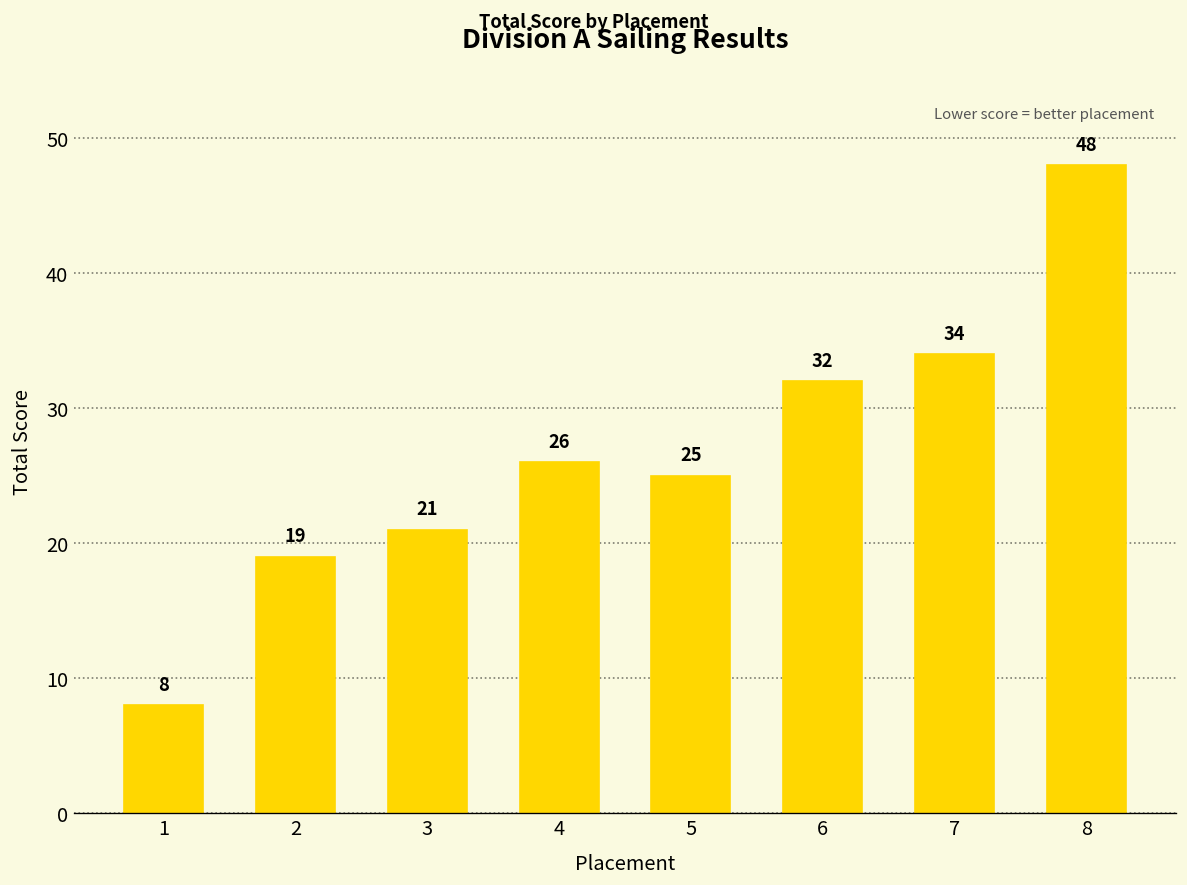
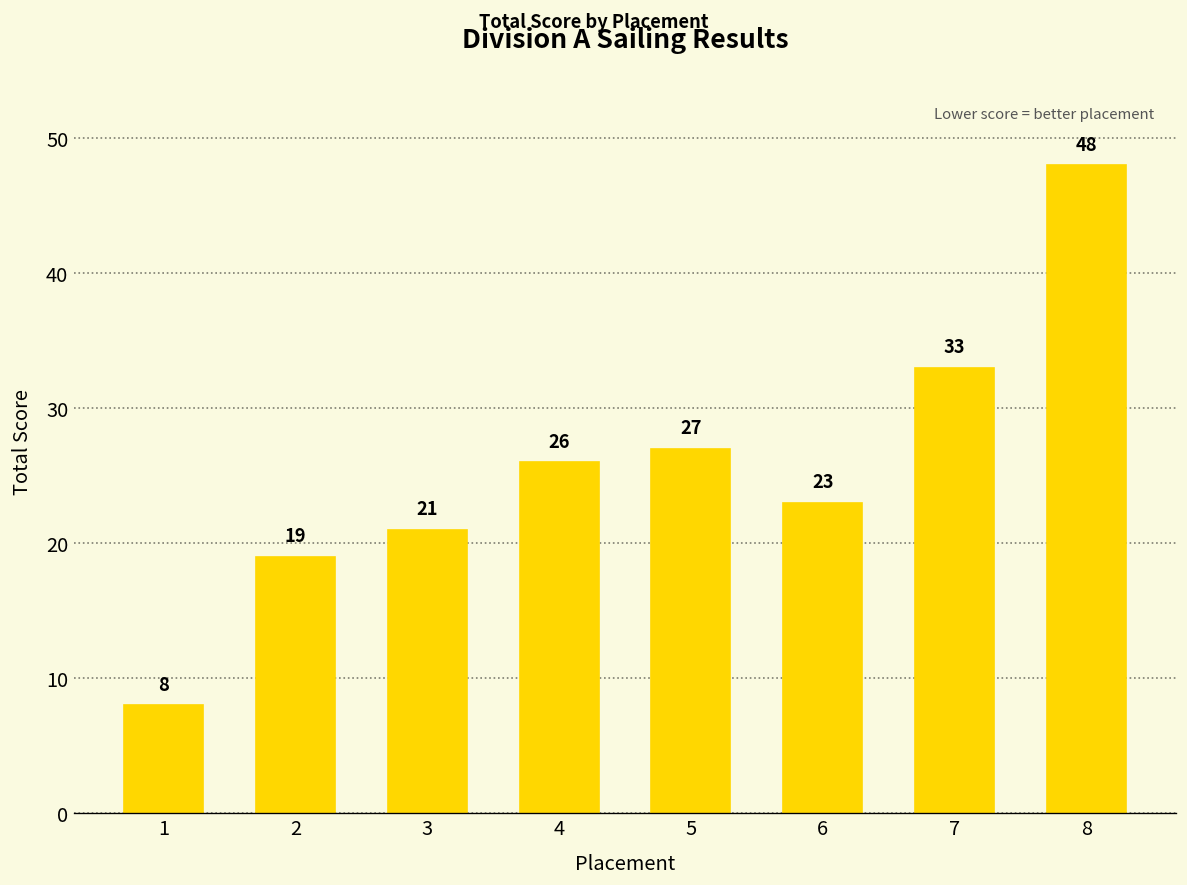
5: 25 -> 27
6: 32 -> 23
7: 34 -> 33
